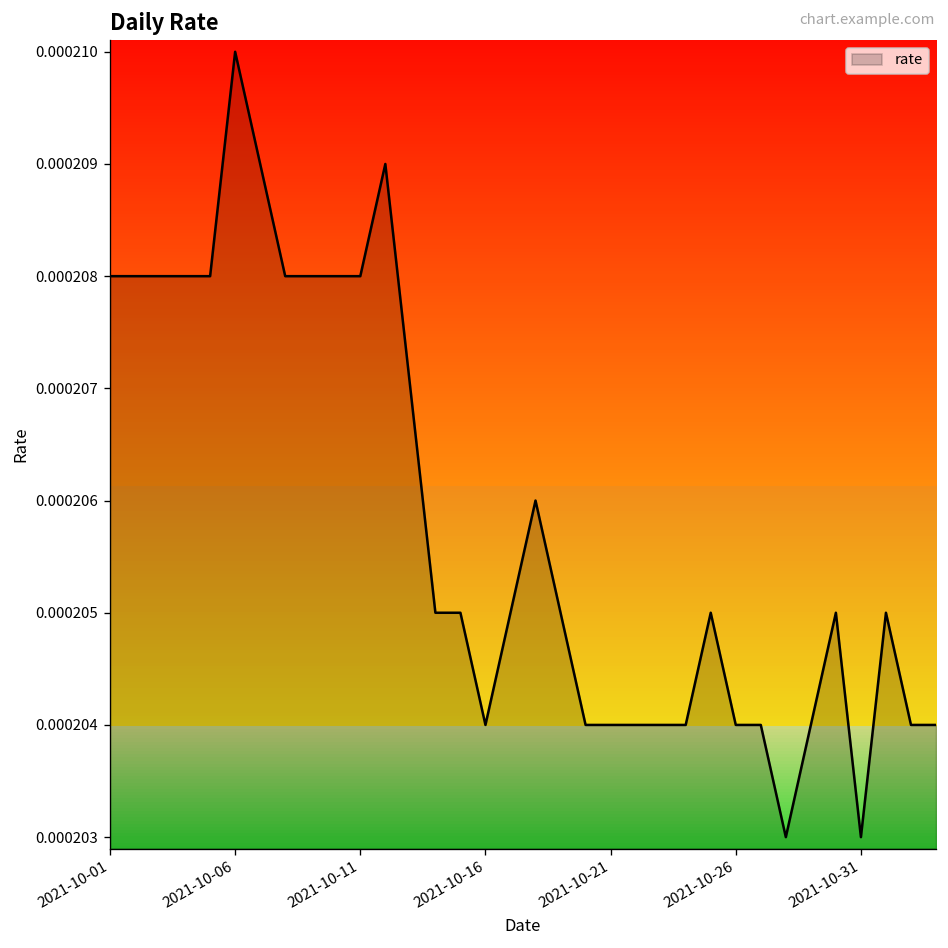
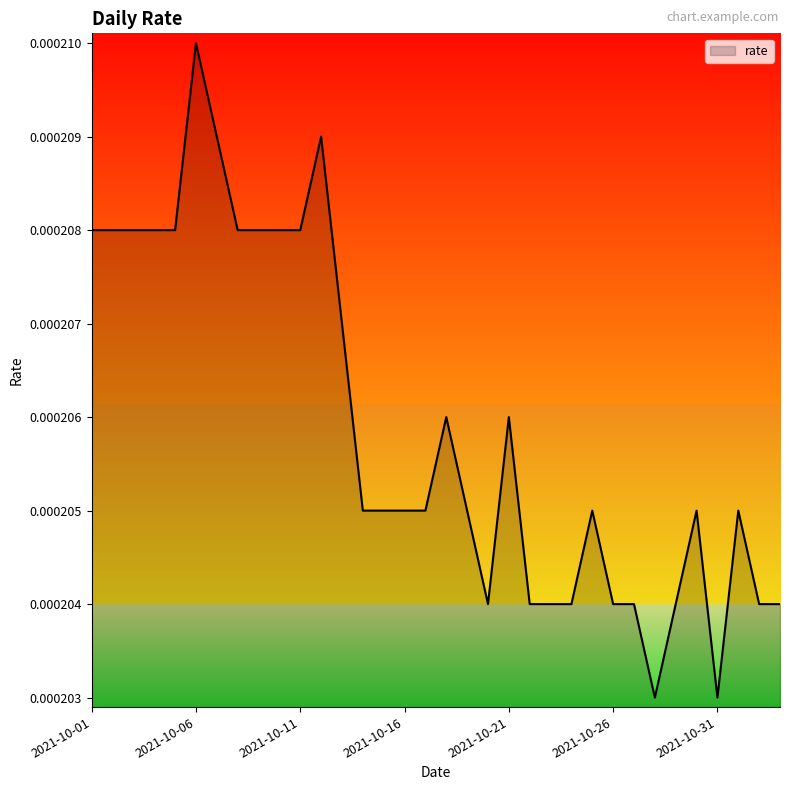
2021-10-16: 0.000204 -> 0.000205
2021-10-21: 0.000204 -> 0.000206
